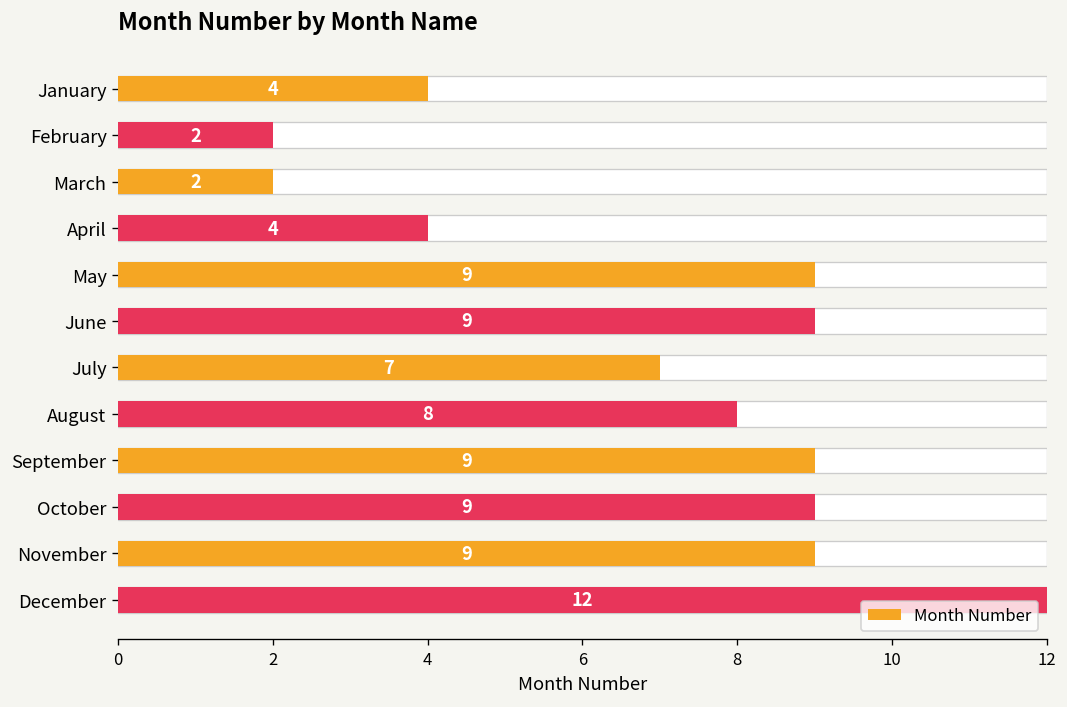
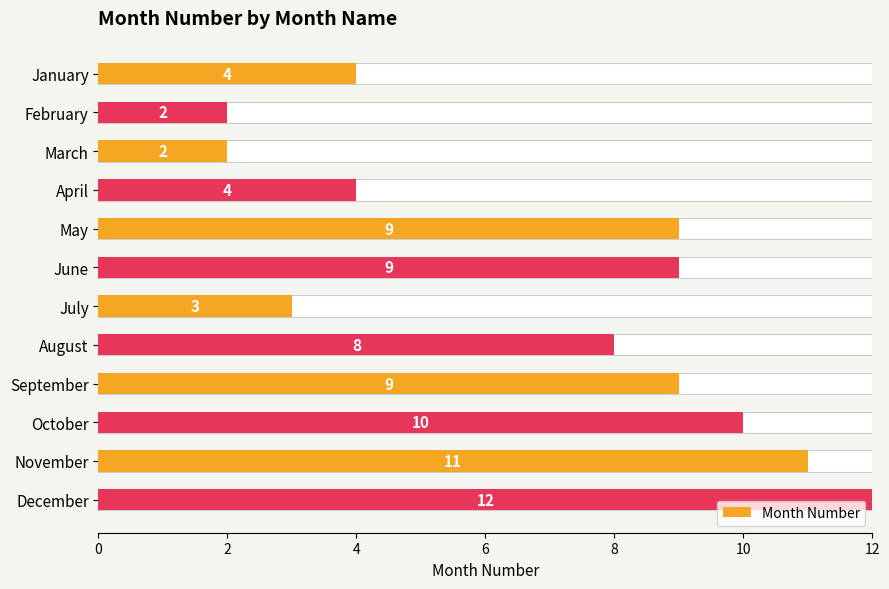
Month Number, July: 7 -> 3
Month Number, October: 9 -> 10
Month Number, November: 9 -> 11
